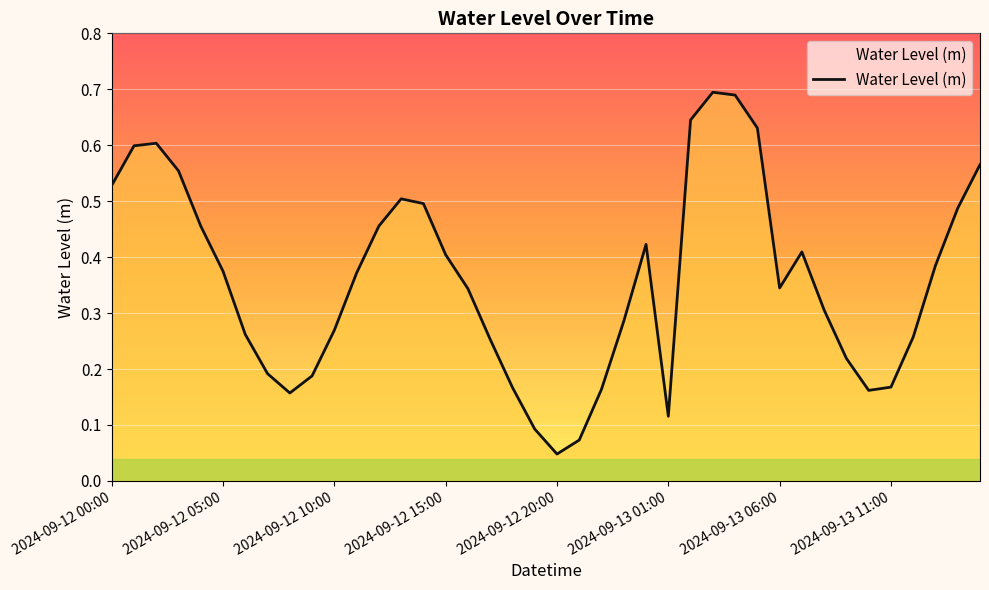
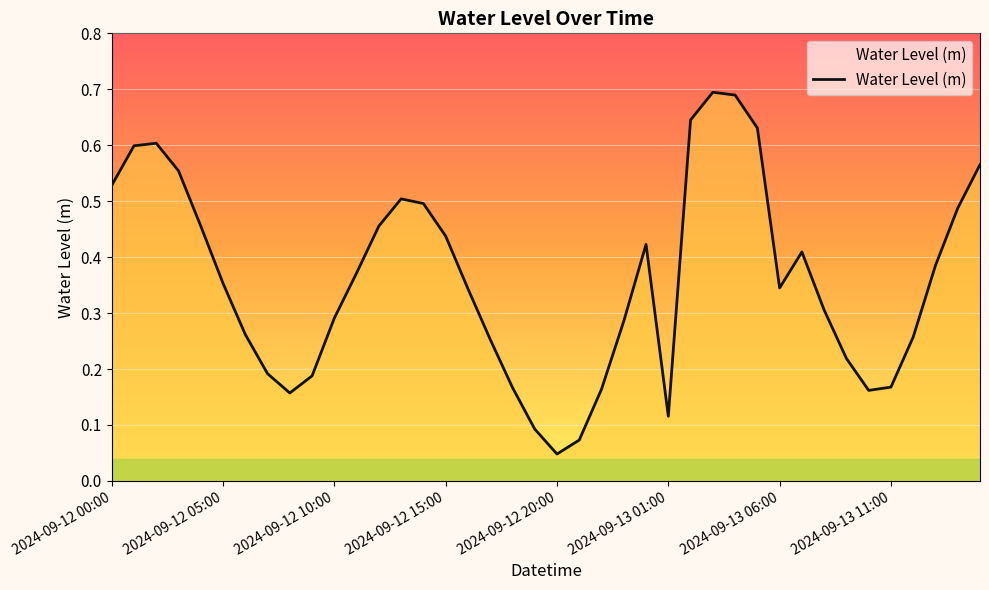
2024-09-12 05:00: 0.37 -> 0.35
2024-09-12 10:00: 0.27 -> 0.29
2024-09-12 15:00: 0.40 -> 0.44
